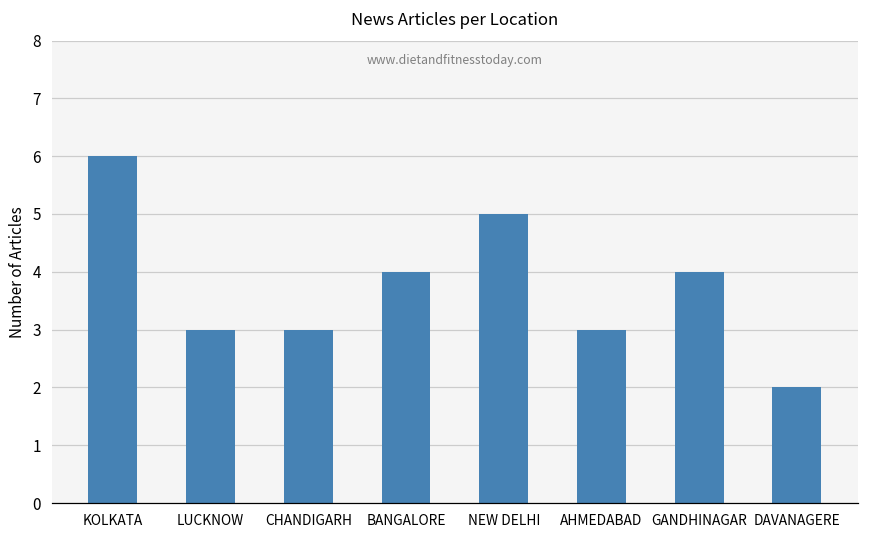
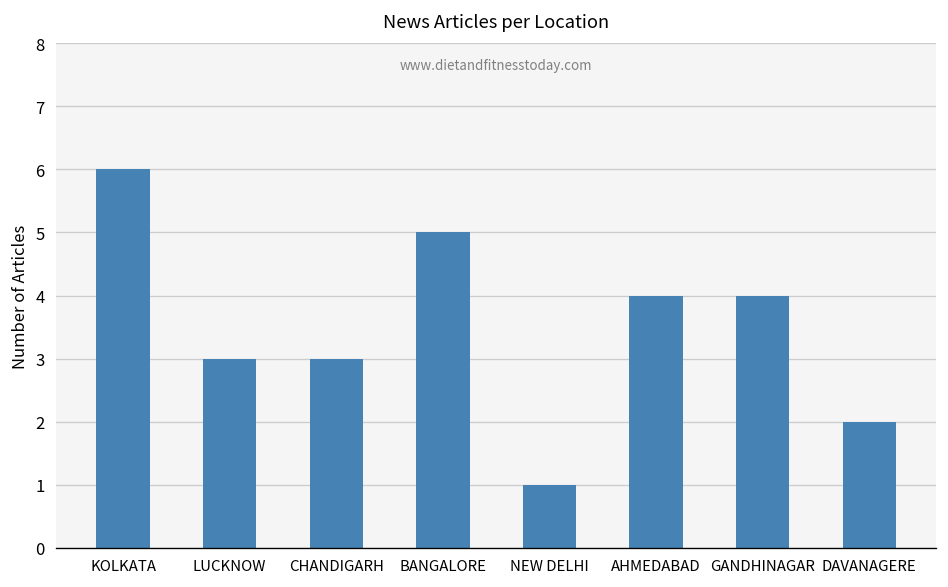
BANGALORE: 4 -> 5
NEW DELHI: 5 -> 1
AHMEDABAD: 3 -> 4
